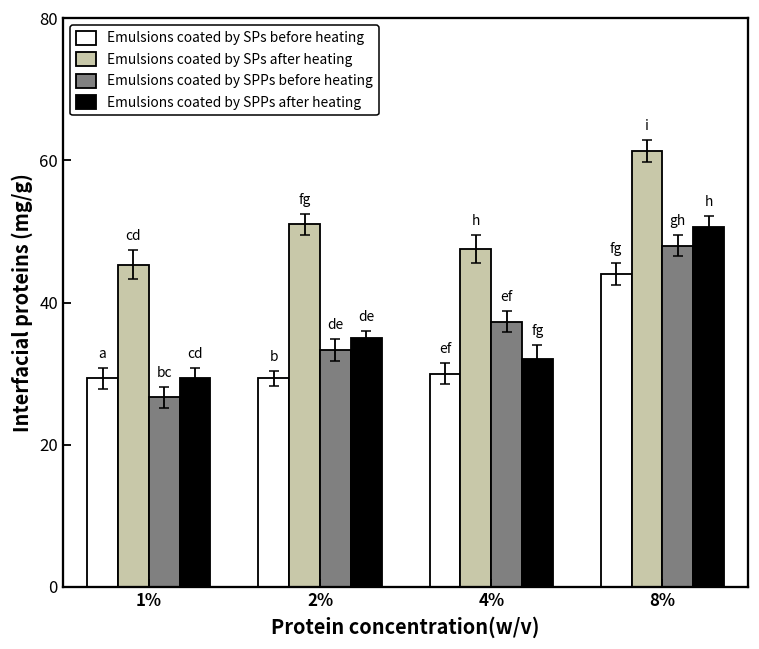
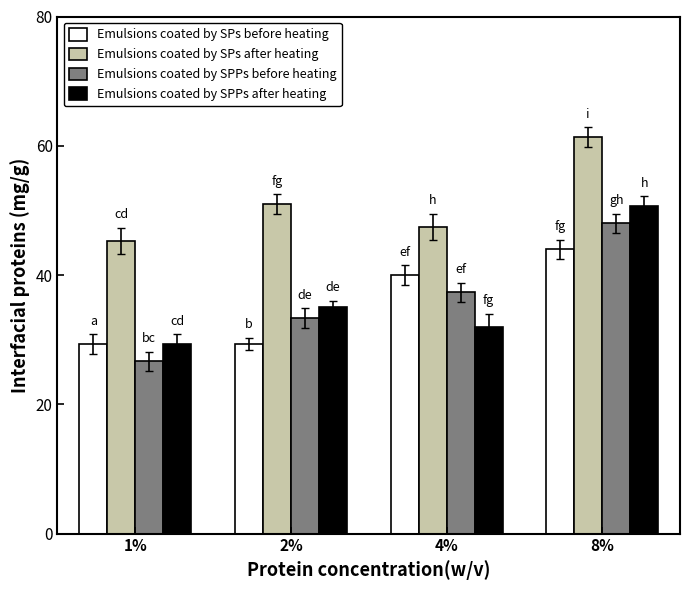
Emulsions coated by SPs before heating, 4%: 30 -> 40
